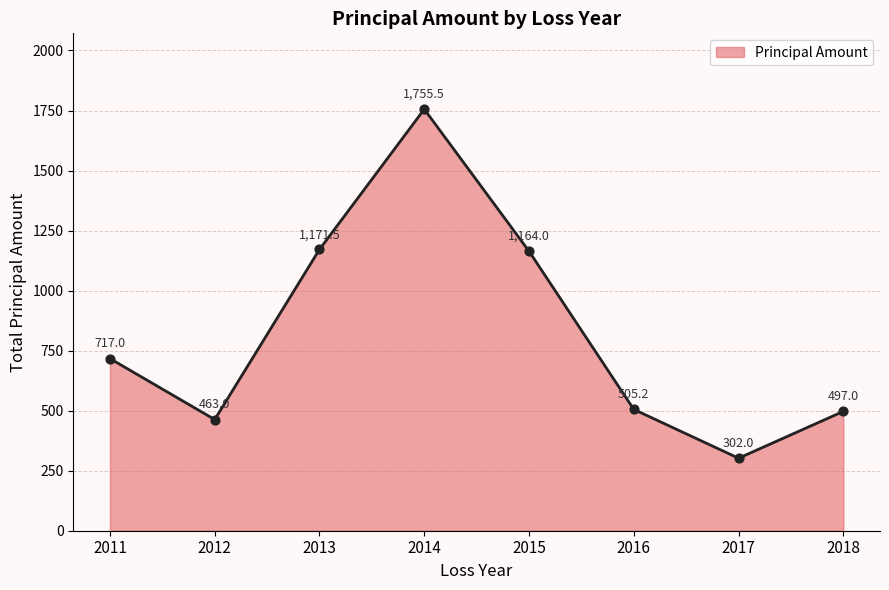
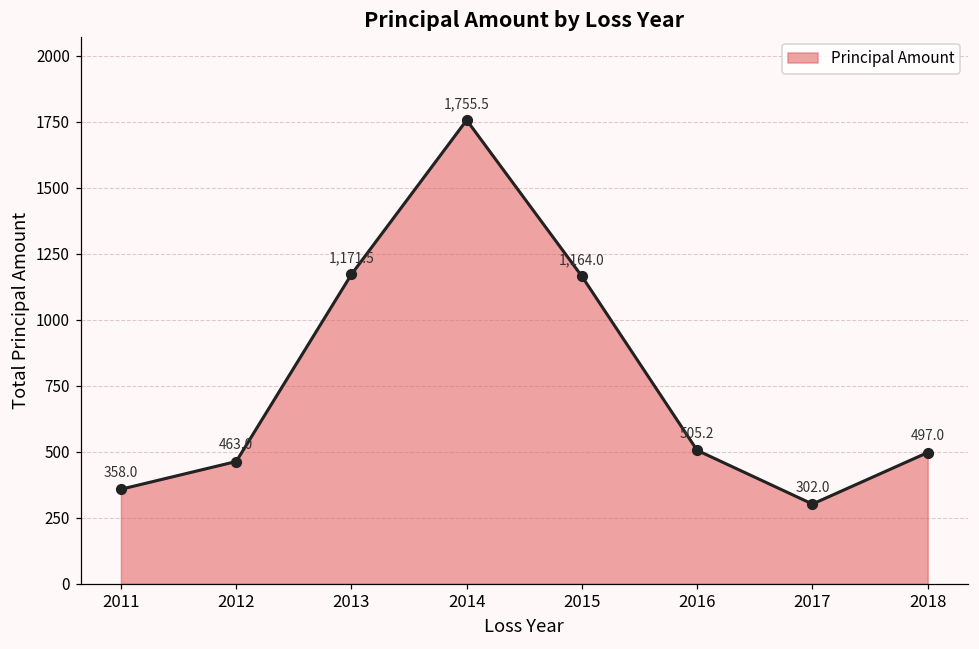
2011: 717.0 -> 358.0
